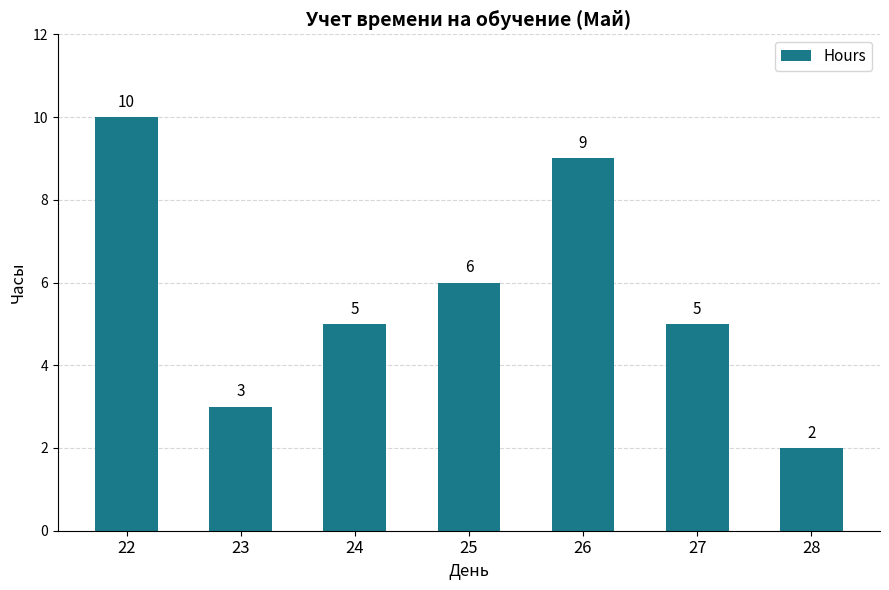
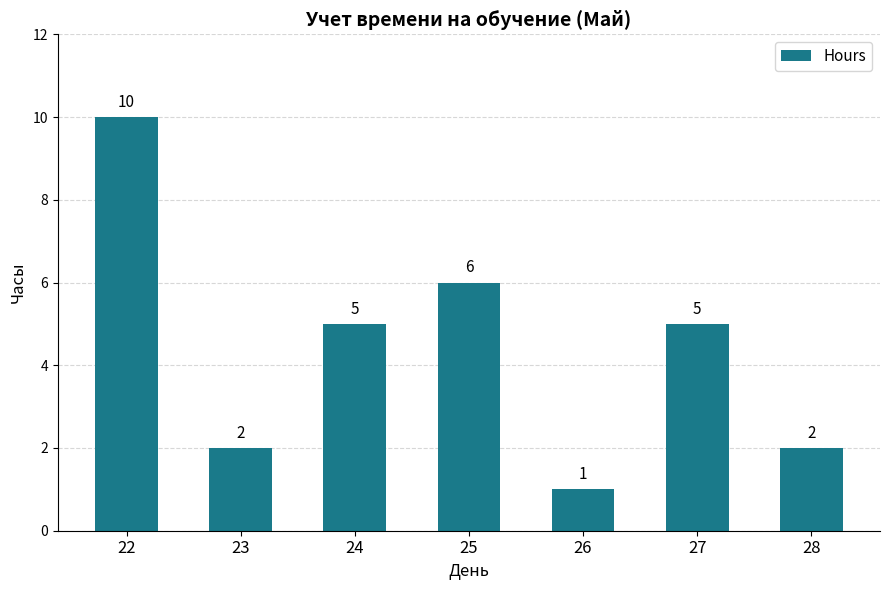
23: 3 -> 2
26: 9 -> 1
